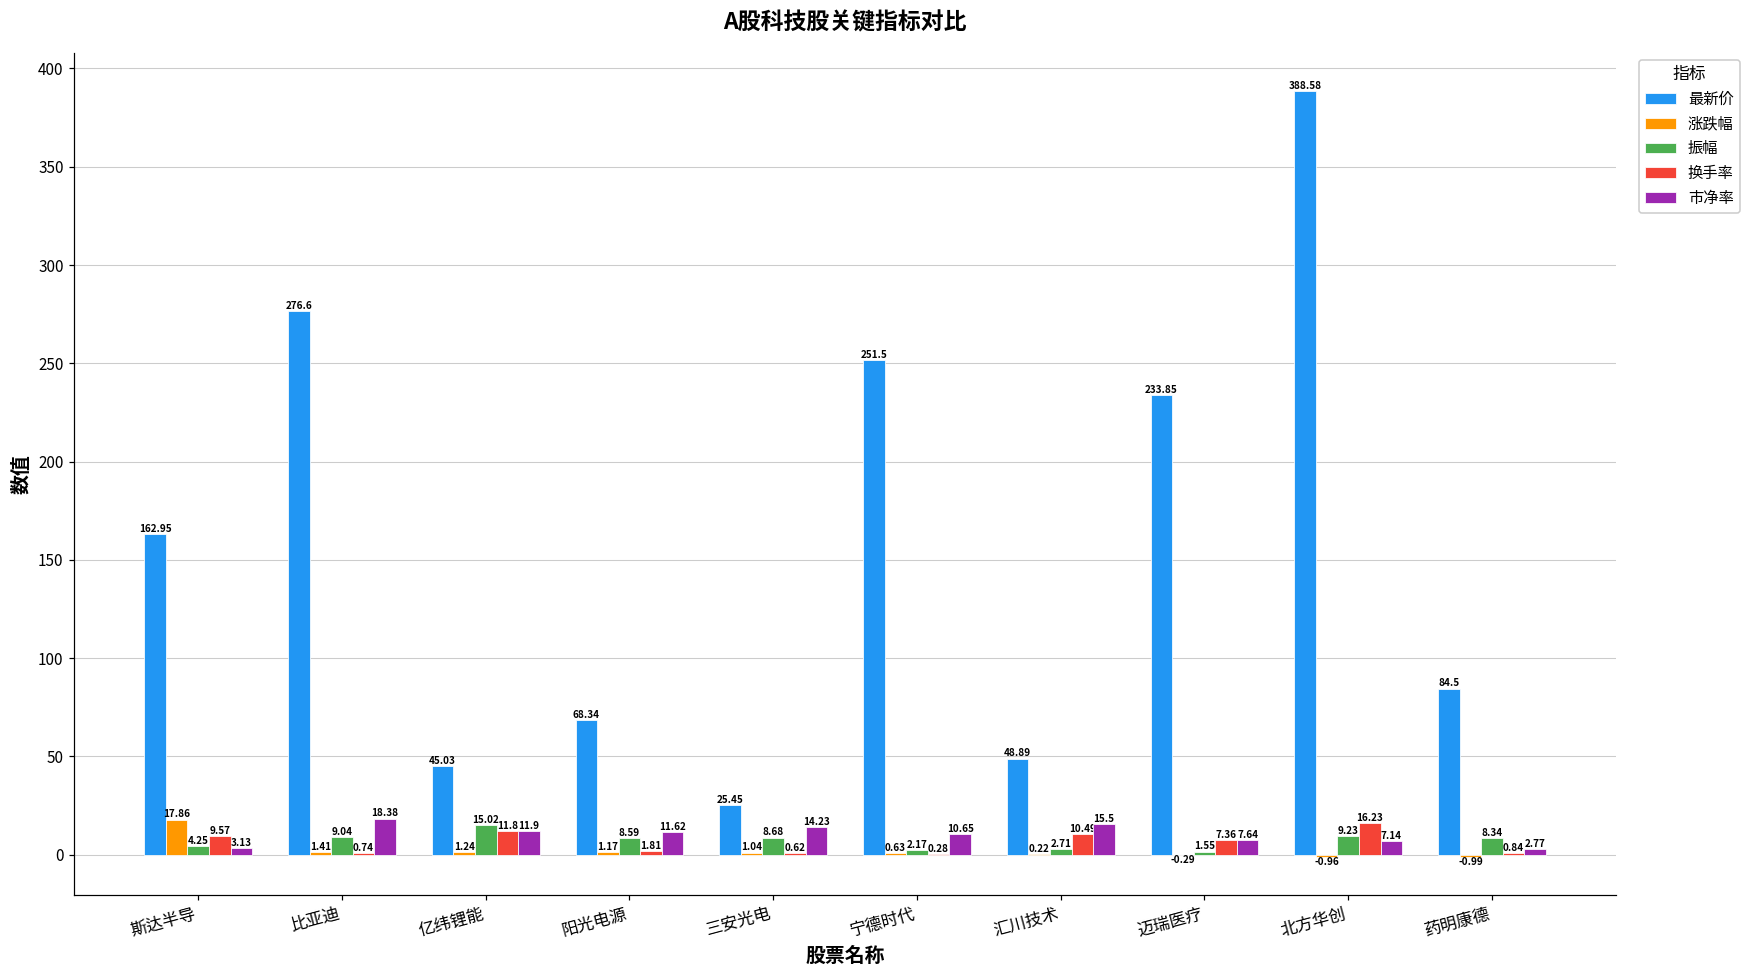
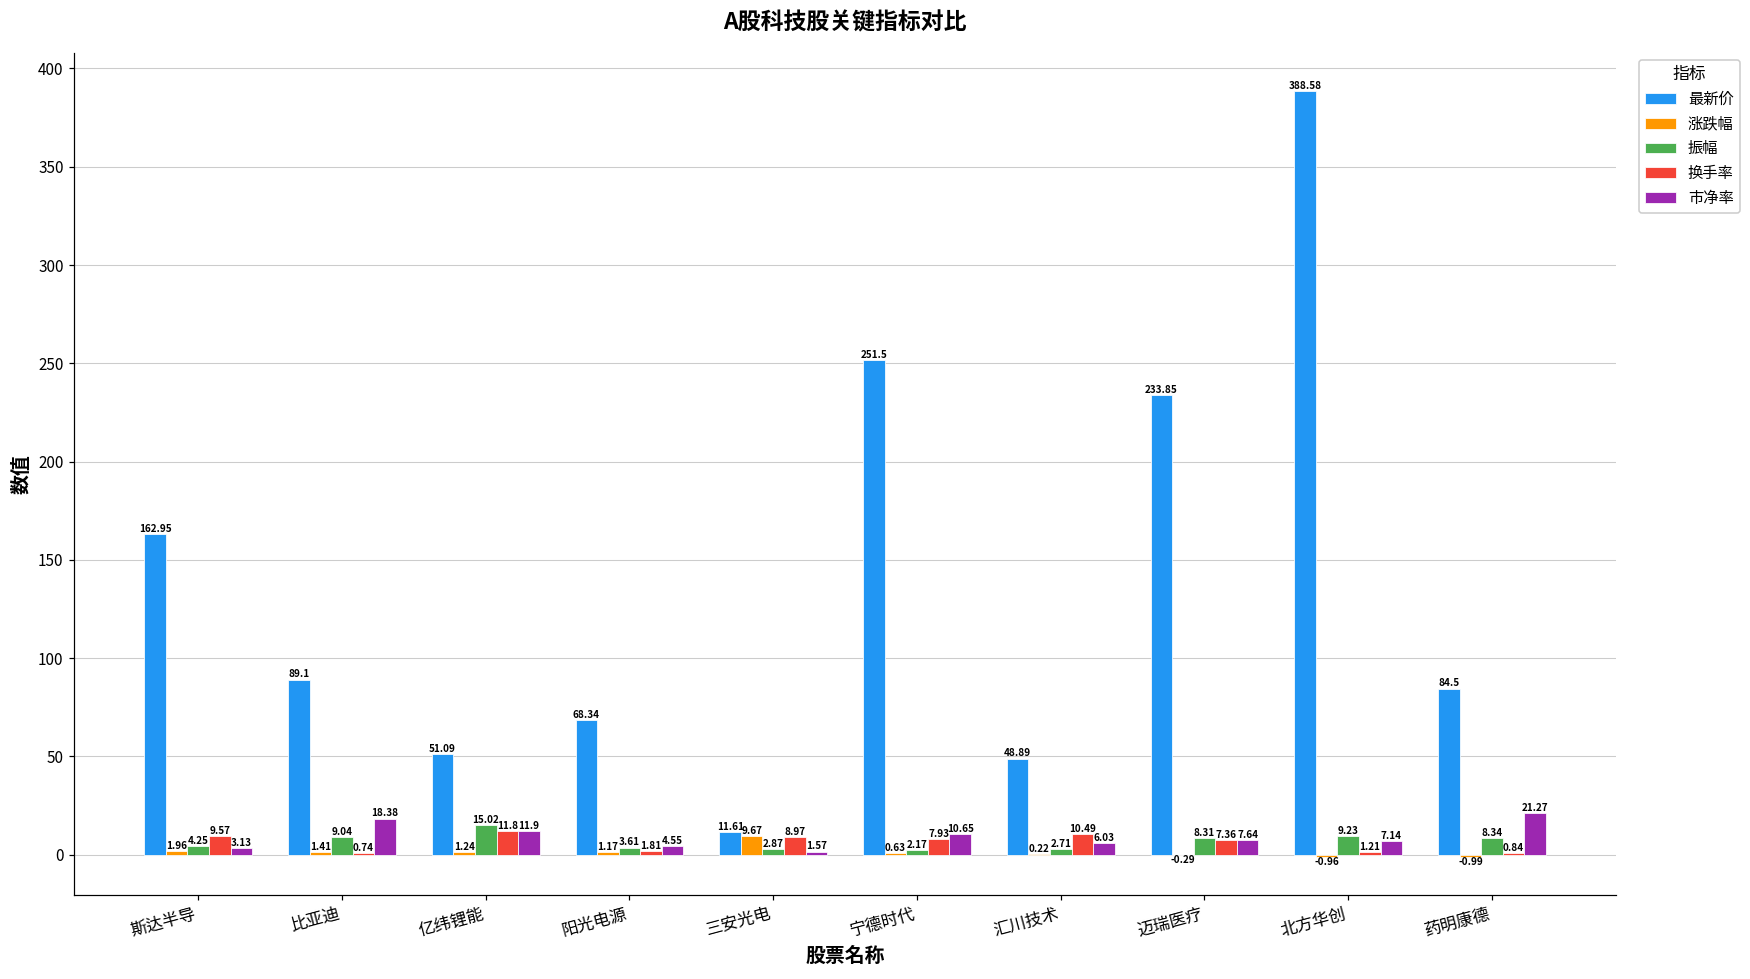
涨跌幅, 斯达半导: 17.86 -> 1.96
最新价, 比亚迪: 276.6 -> 89.1
最新价, 亿纬锂能: 45.03 -> 51.09
振幅, 阳光电源: 8.59 -> 3.61
市净率, 阳光电源: 11.62 -> 4.55
最新价, 三安光电: 25.45 -> 11.61
涨跌幅, 三安光电: 1.04 -> 9.67
振幅, 三安光电: 8.68 -> 2.87
换手率, 三安光电: 0.62 -> 8.97
市净率, 三安光电: 14.23 -> 1.57
换手率, 宁德时代: 0.28 -> 7.93
市净率, 汇川技术: 15.5 -> 6.03
振幅, 迈瑞医疗: 1.55 -> 8.31
换手率, 北方华创: 16.23 -> 1.21
市净率, 药明康德: 2.77 -> 21.27
